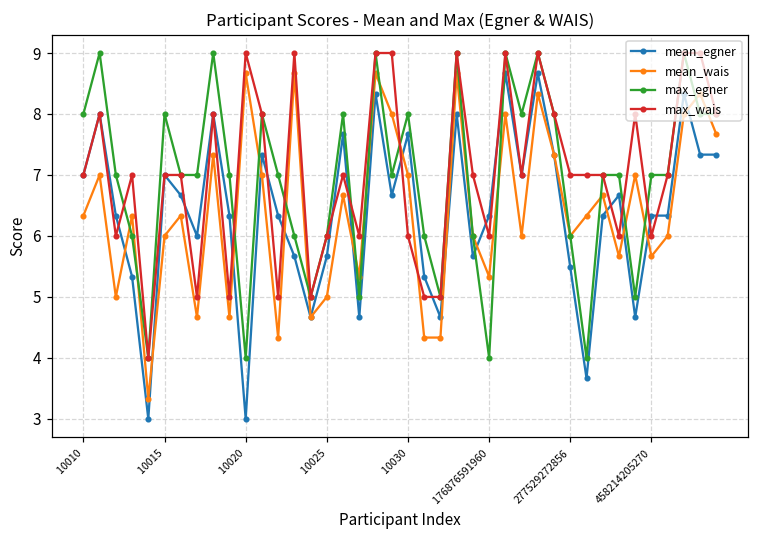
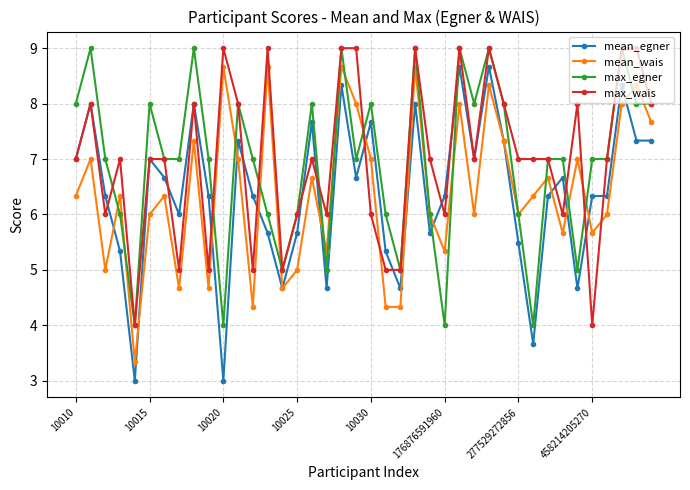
max_wais, 458214205270: 6 -> 4
